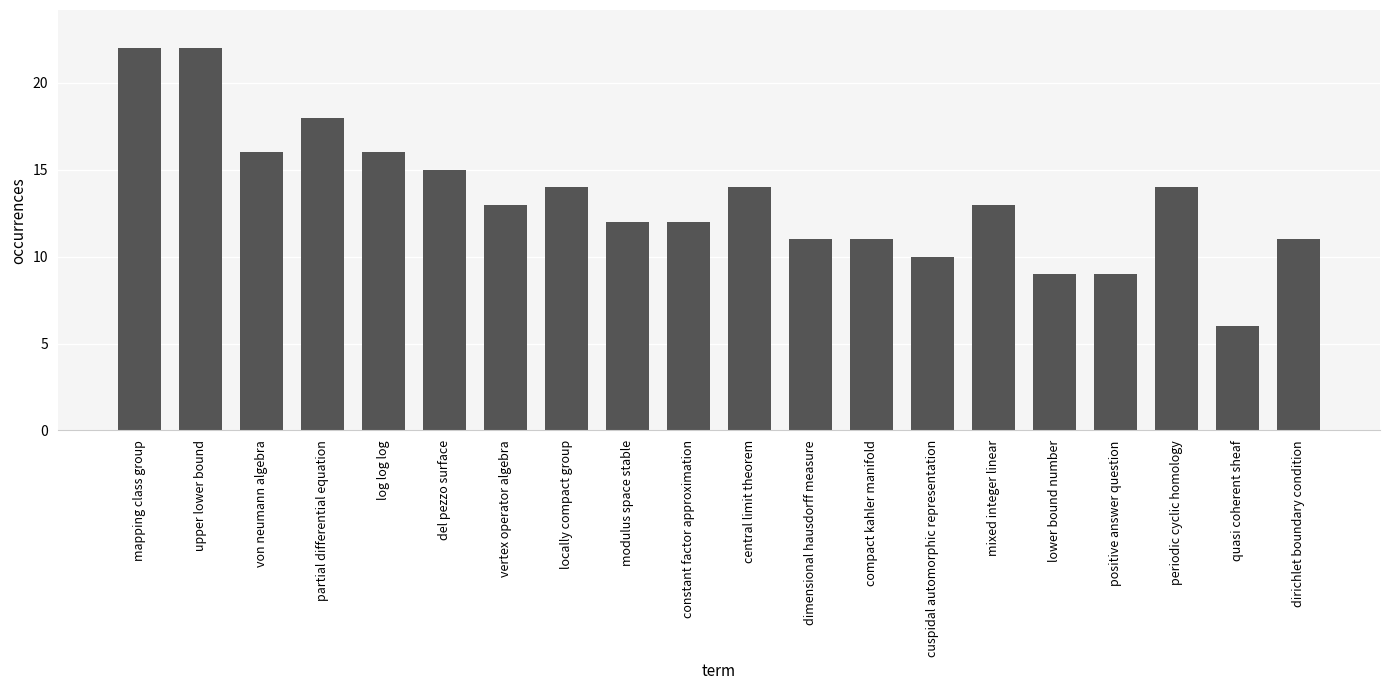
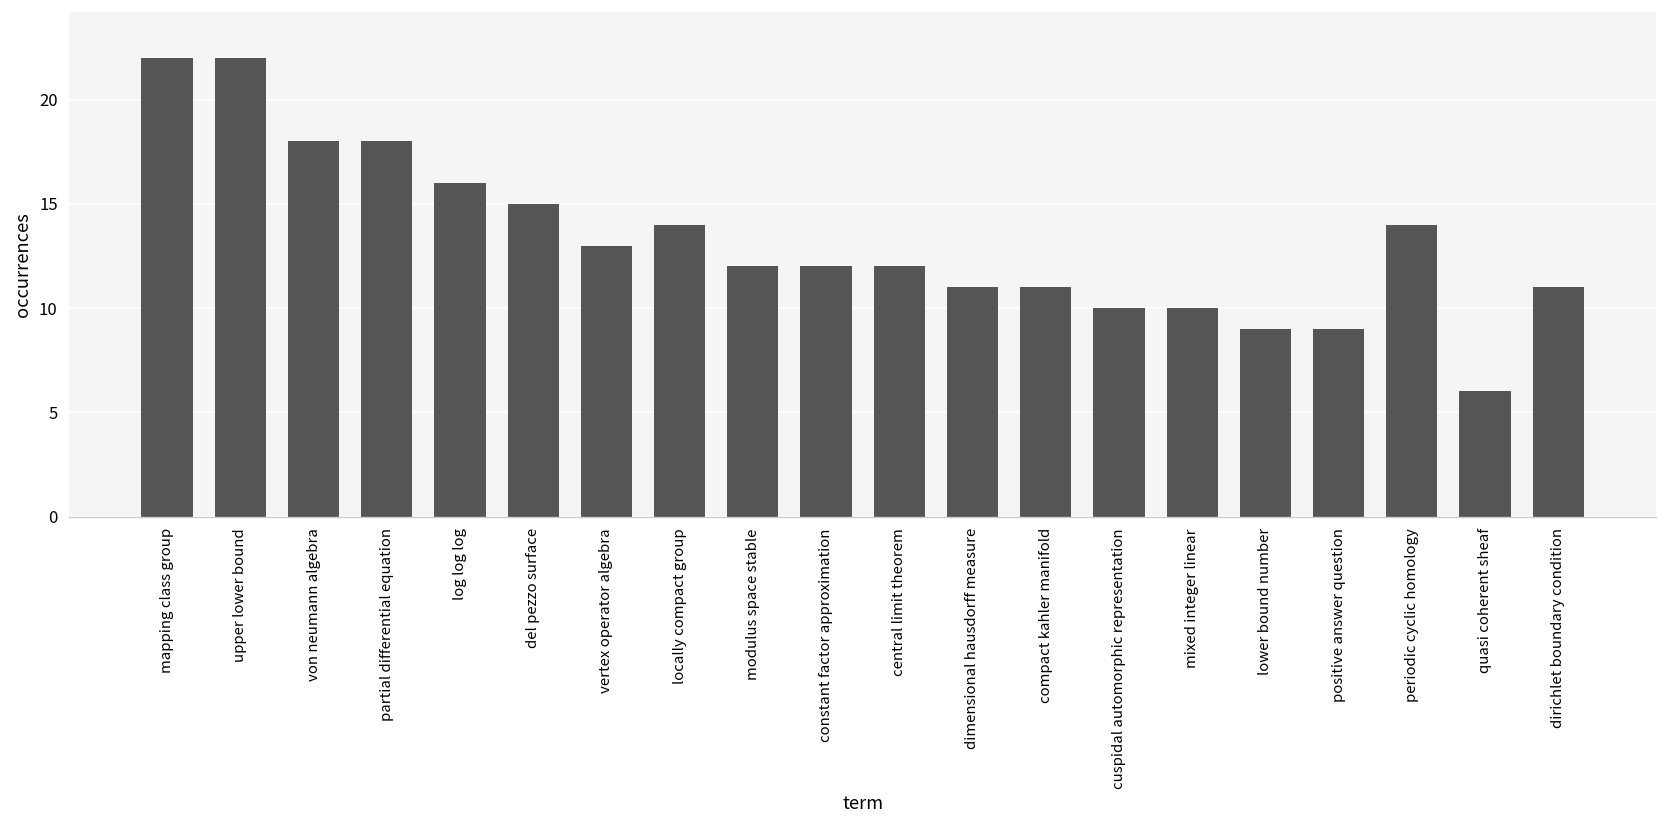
von neumann algebra: 16 -> 18
central limit theorem: 14 -> 12
mixed integer linear: 13 -> 10
